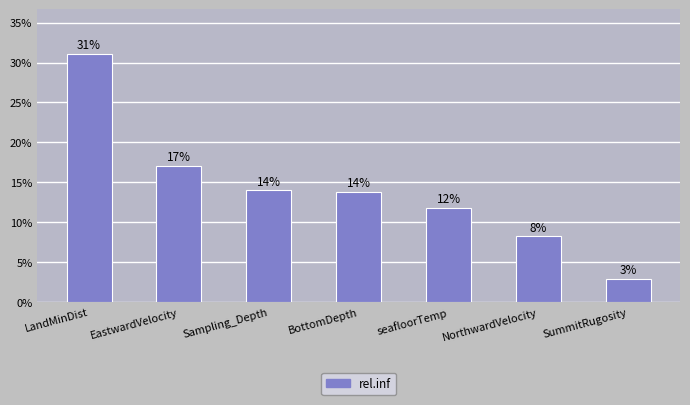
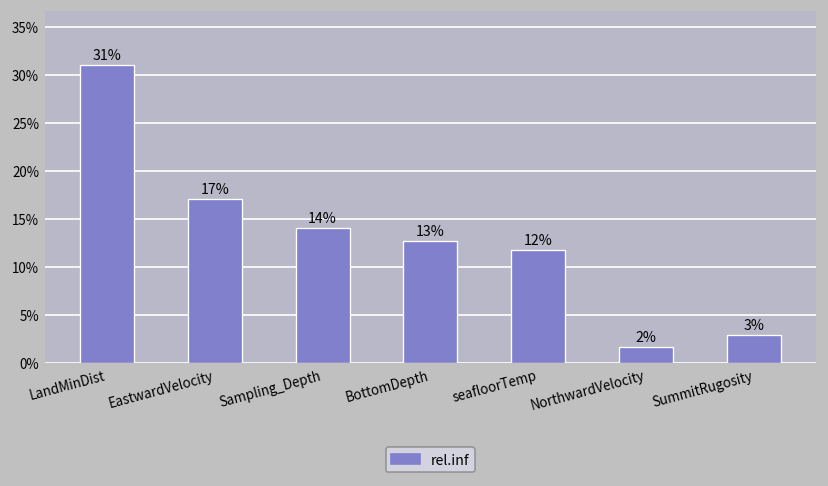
BottomDepth: 14% -> 13%
NorthwardVelocity: 8% -> 2%
